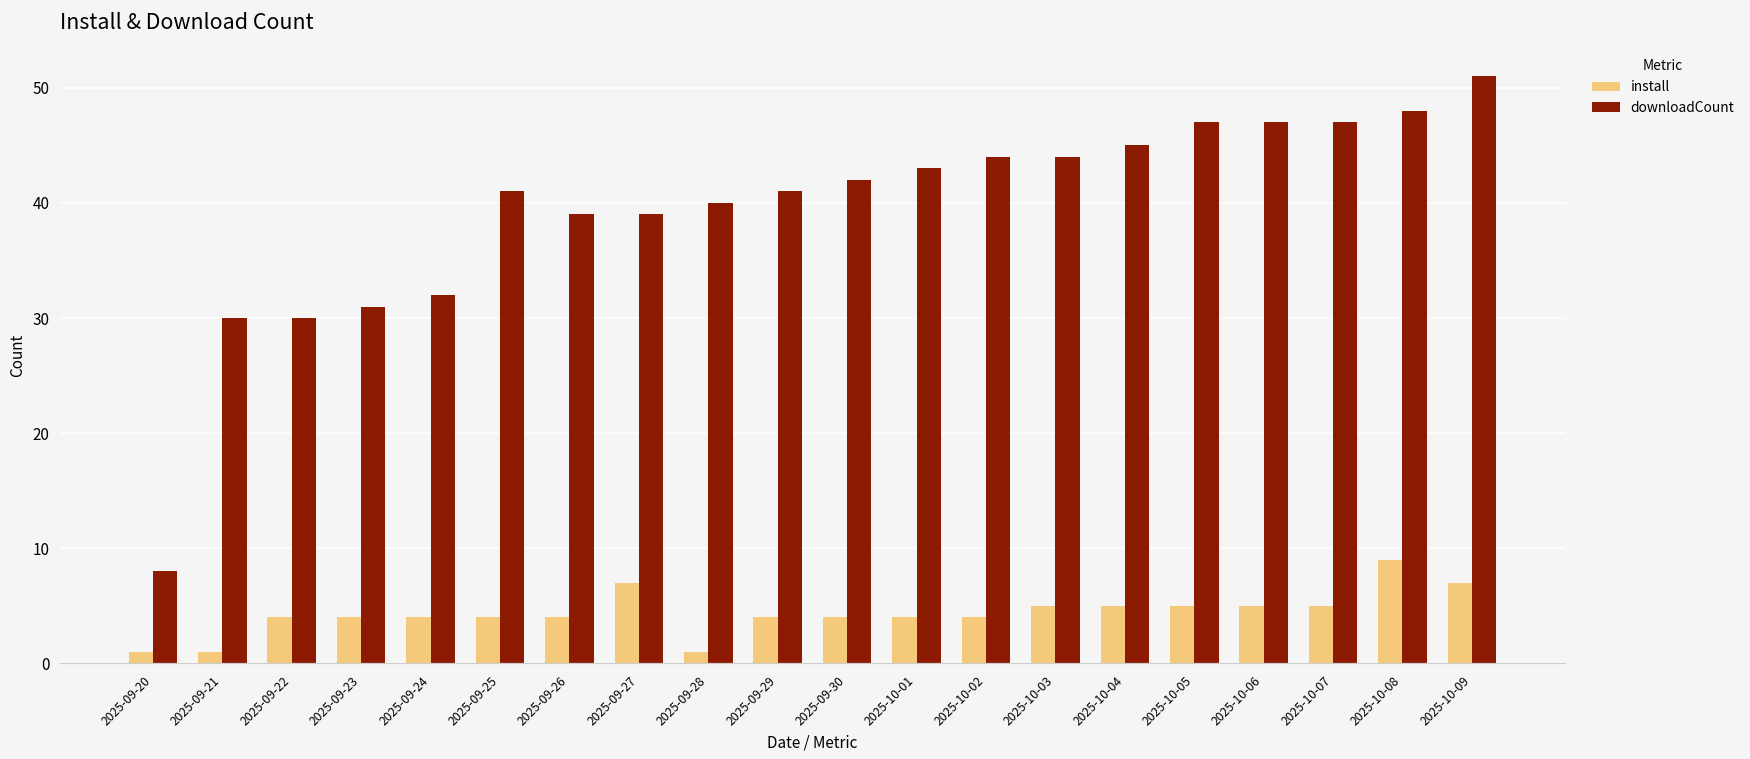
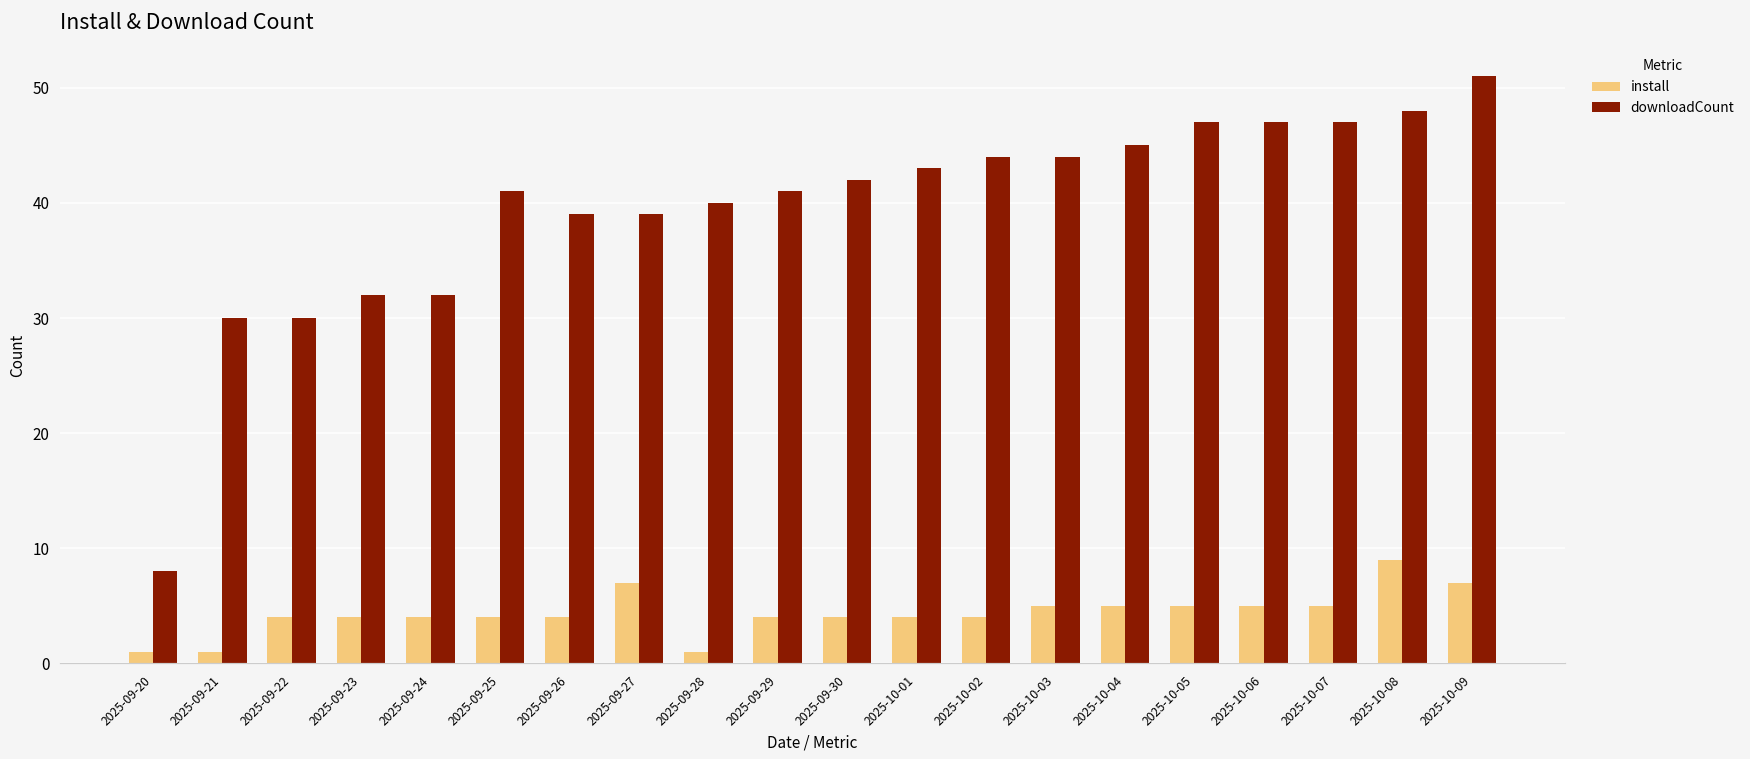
downloadCount, 2025-09-23: 31 -> 32
